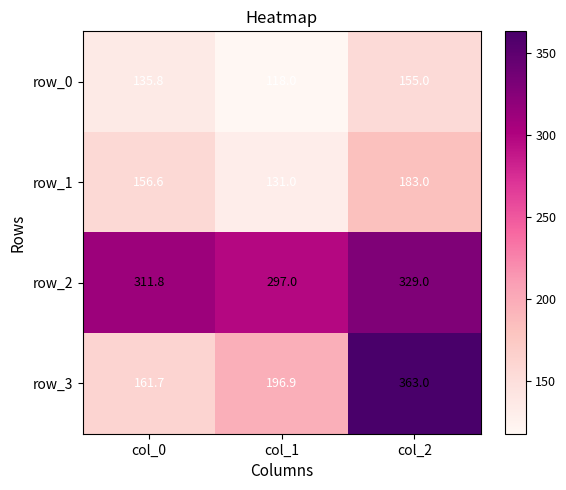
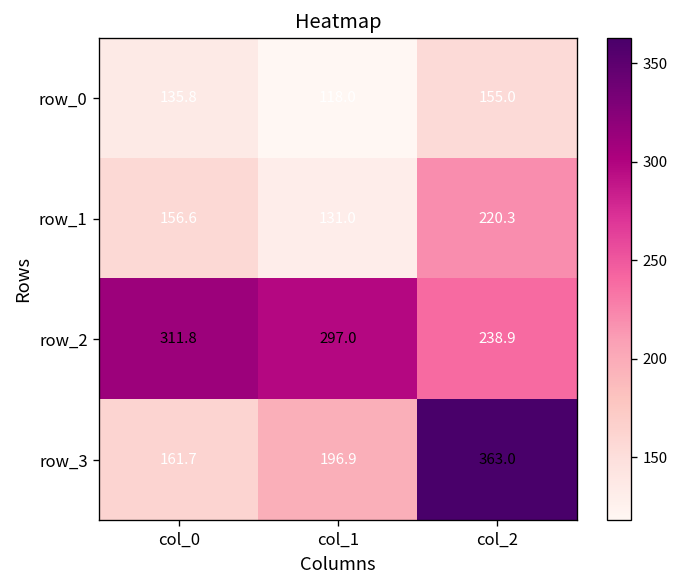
row_1, col_2: 183.0 -> 220.3
row_2, col_2: 329.0 -> 238.9
